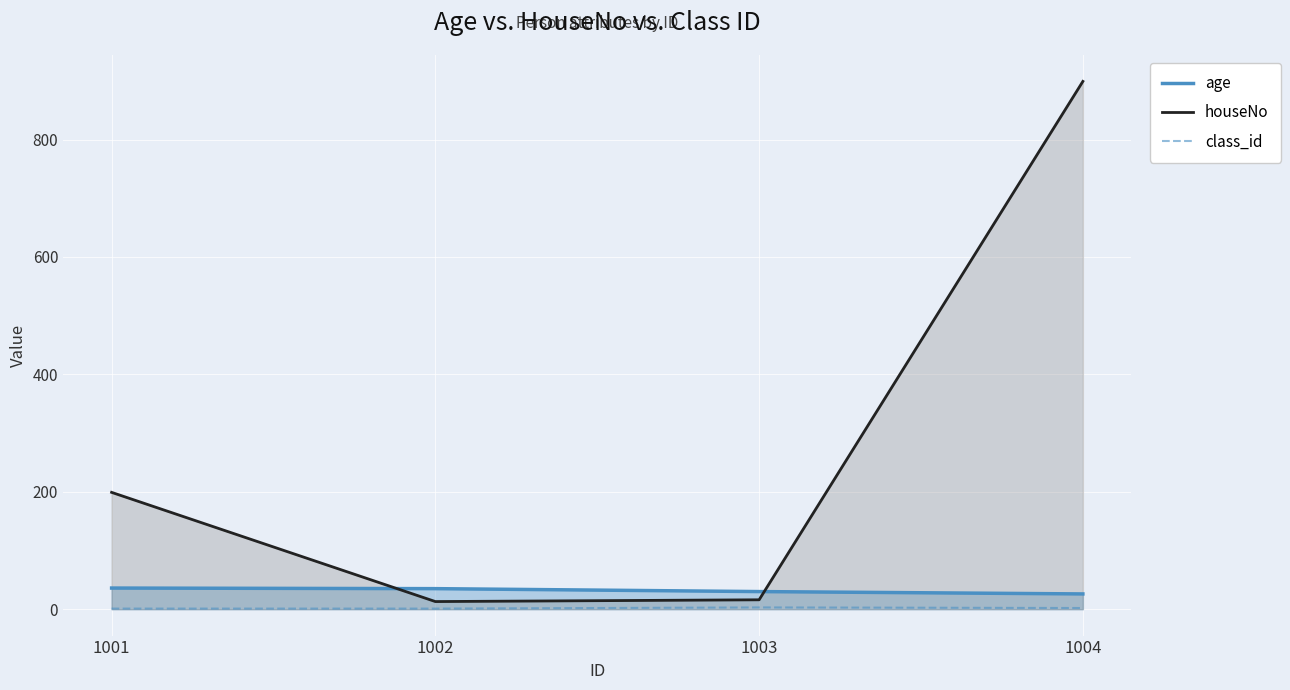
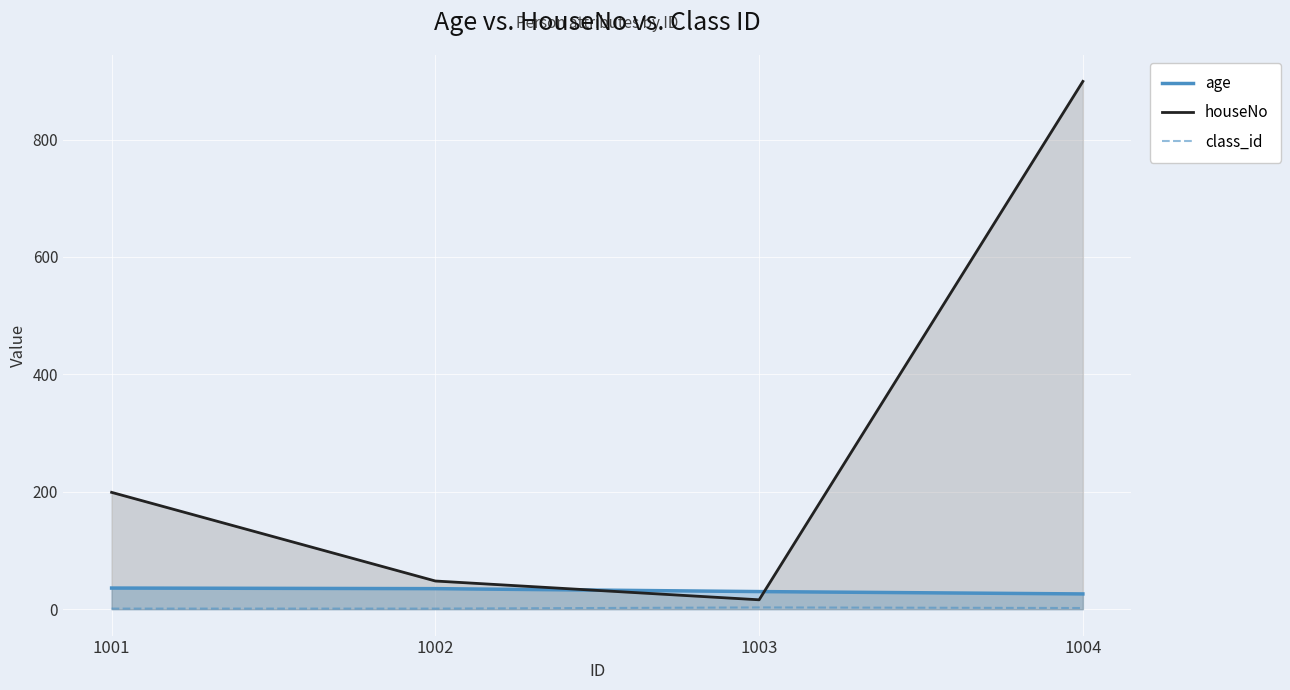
houseNo, 1002: 10 -> 50
